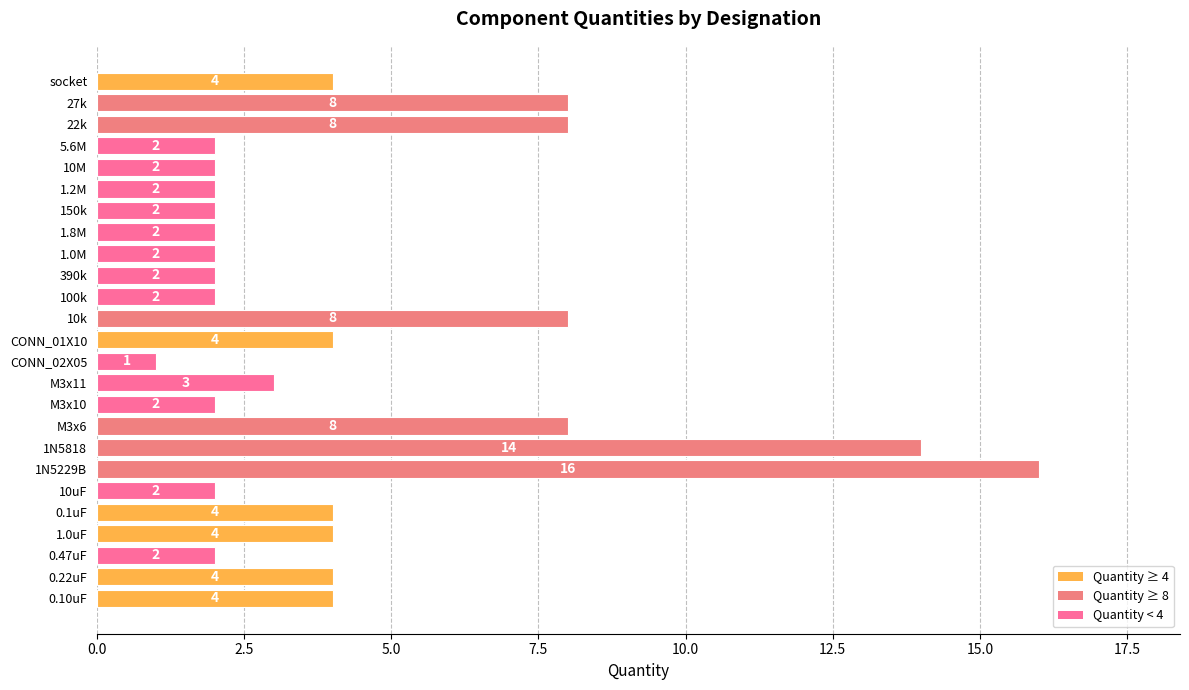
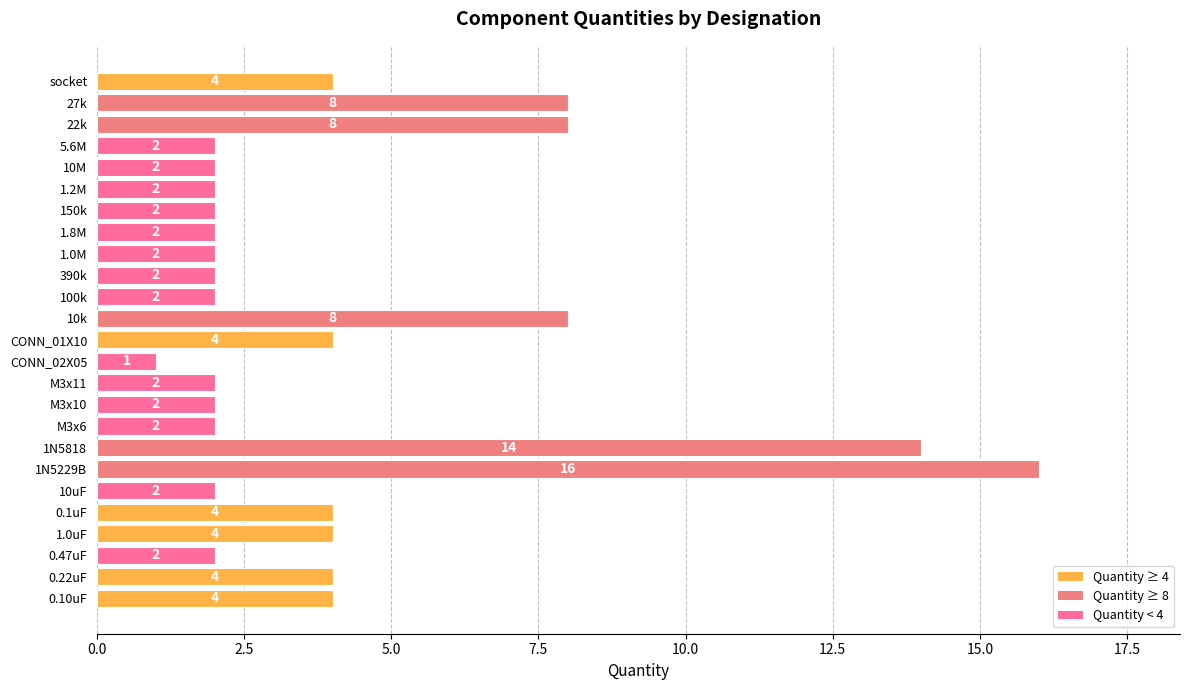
M3x11: 3 -> 2
M3x6: 8 -> 2
